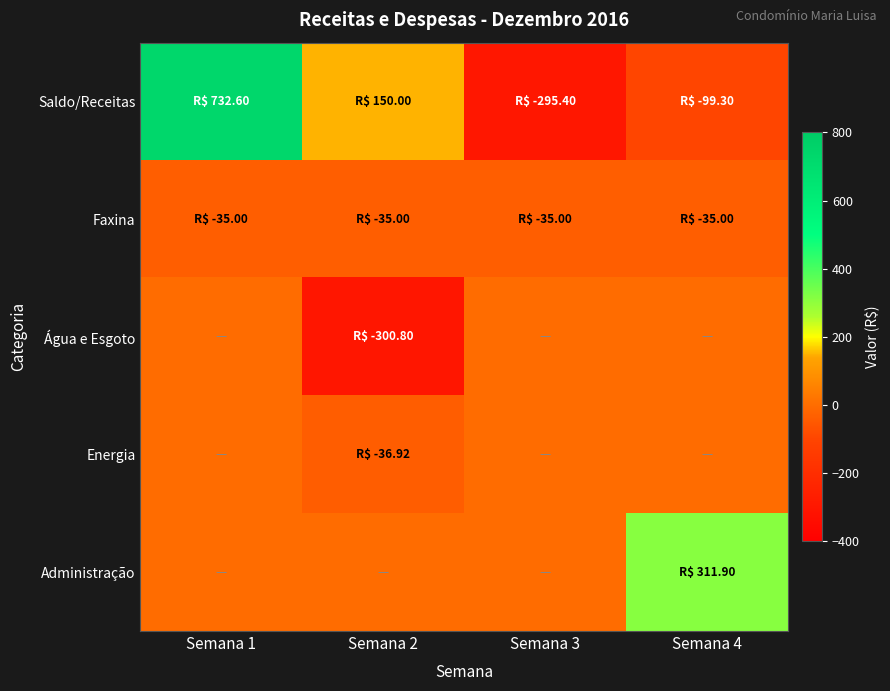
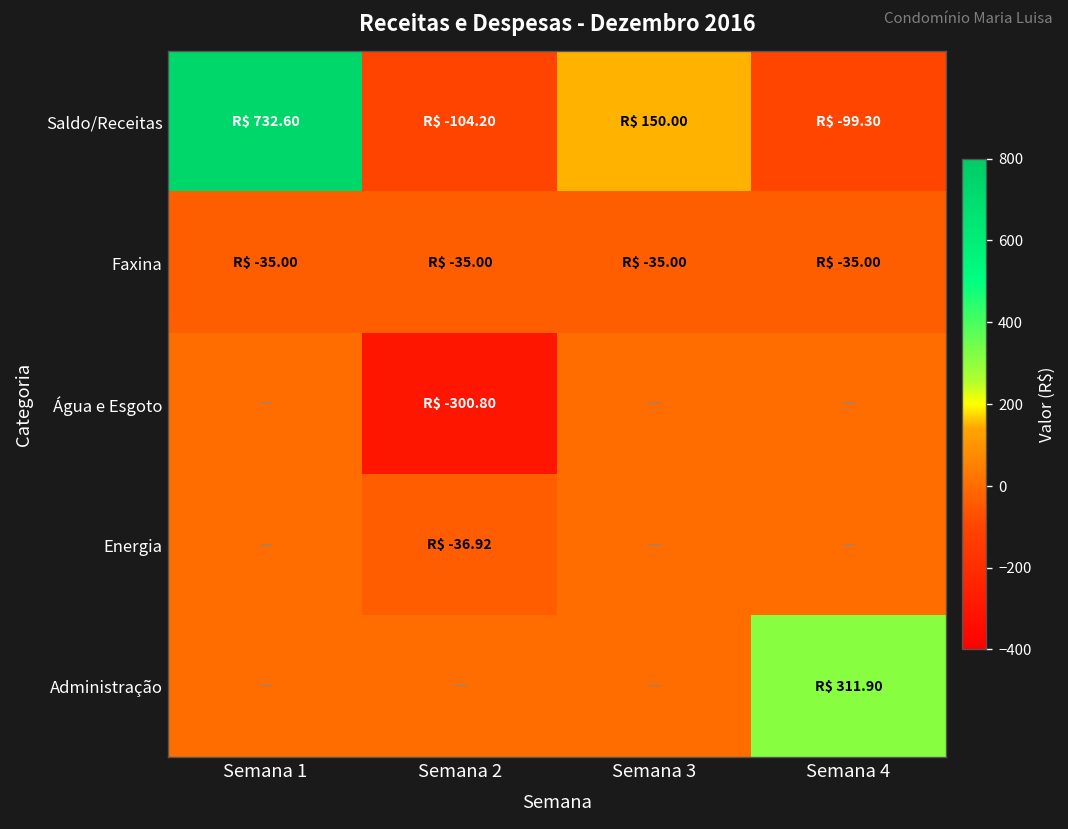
Saldo/Receitas, Semana 2: 150.00 -> -104.20
Saldo/Receitas, Semana 3: -295.40 -> 150.00
